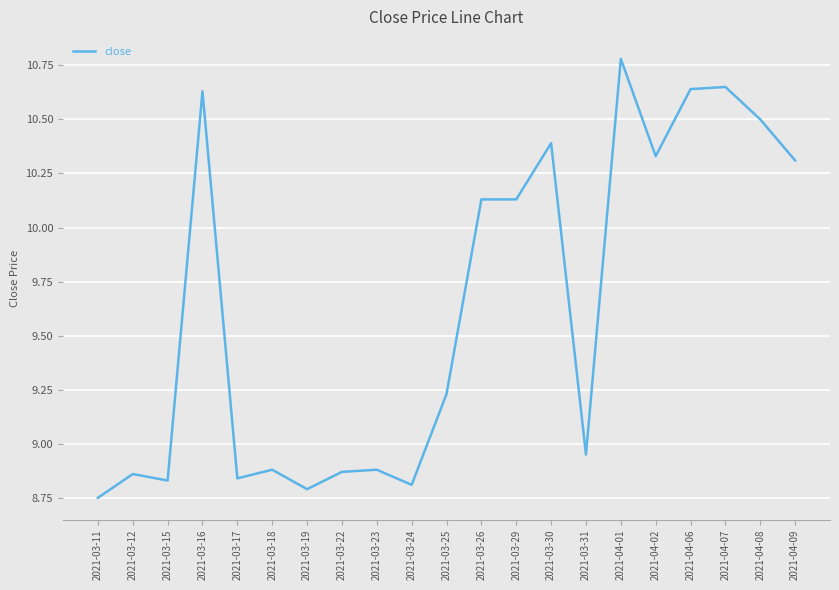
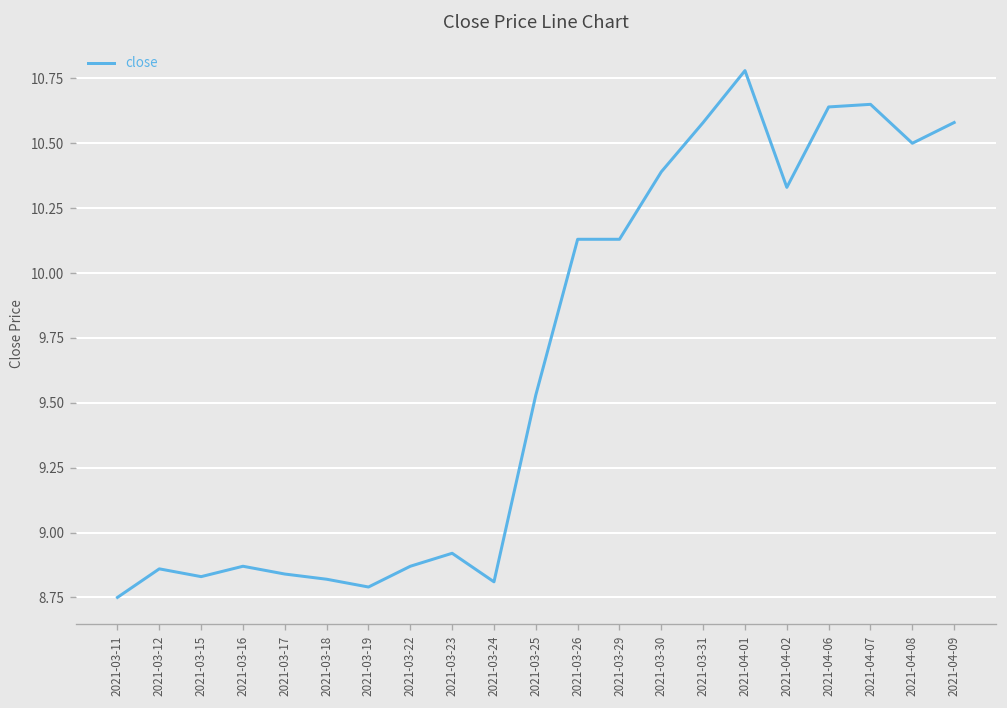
2021-03-16: 10.63 -> 8.87
2021-03-18: 8.88 -> 8.82
2021-03-23: 8.88 -> 8.92
2021-03-25: 9.23 -> 9.53
2021-03-31: 8.95 -> 10.58
2021-04-09: 10.31 -> 10.58
